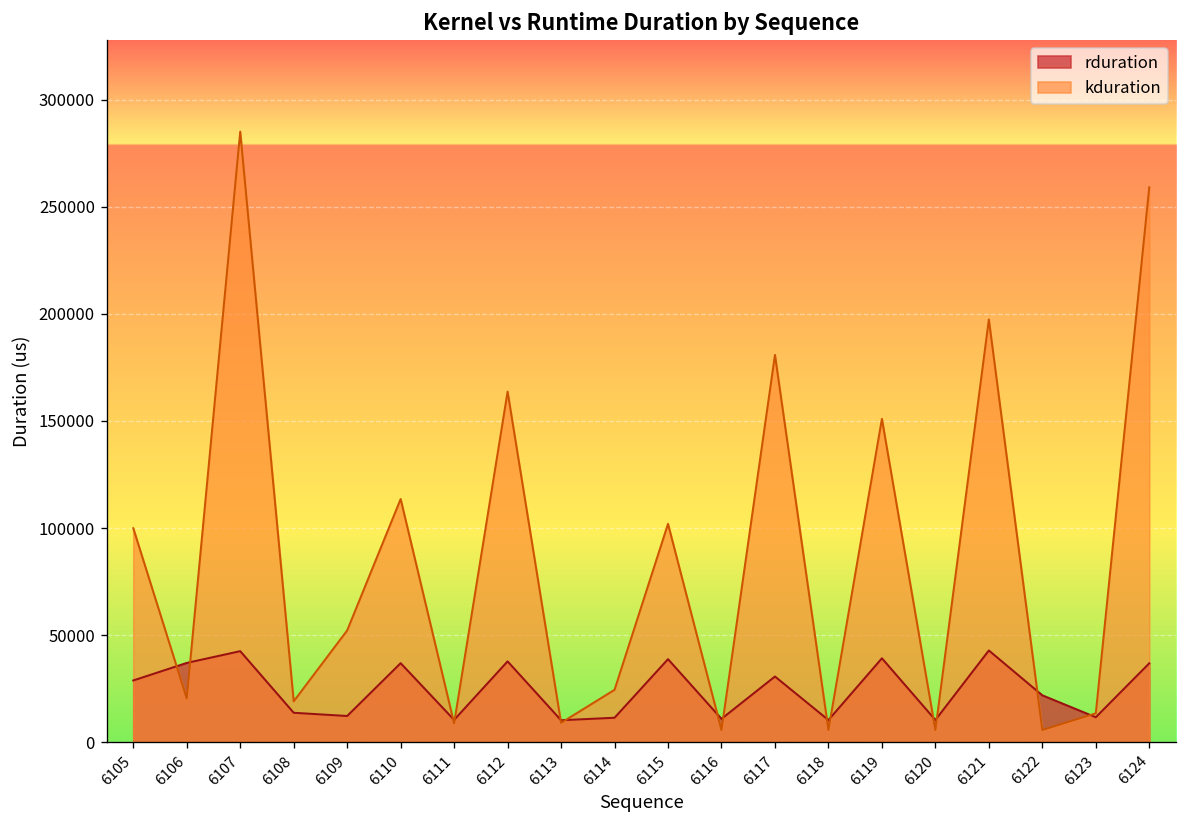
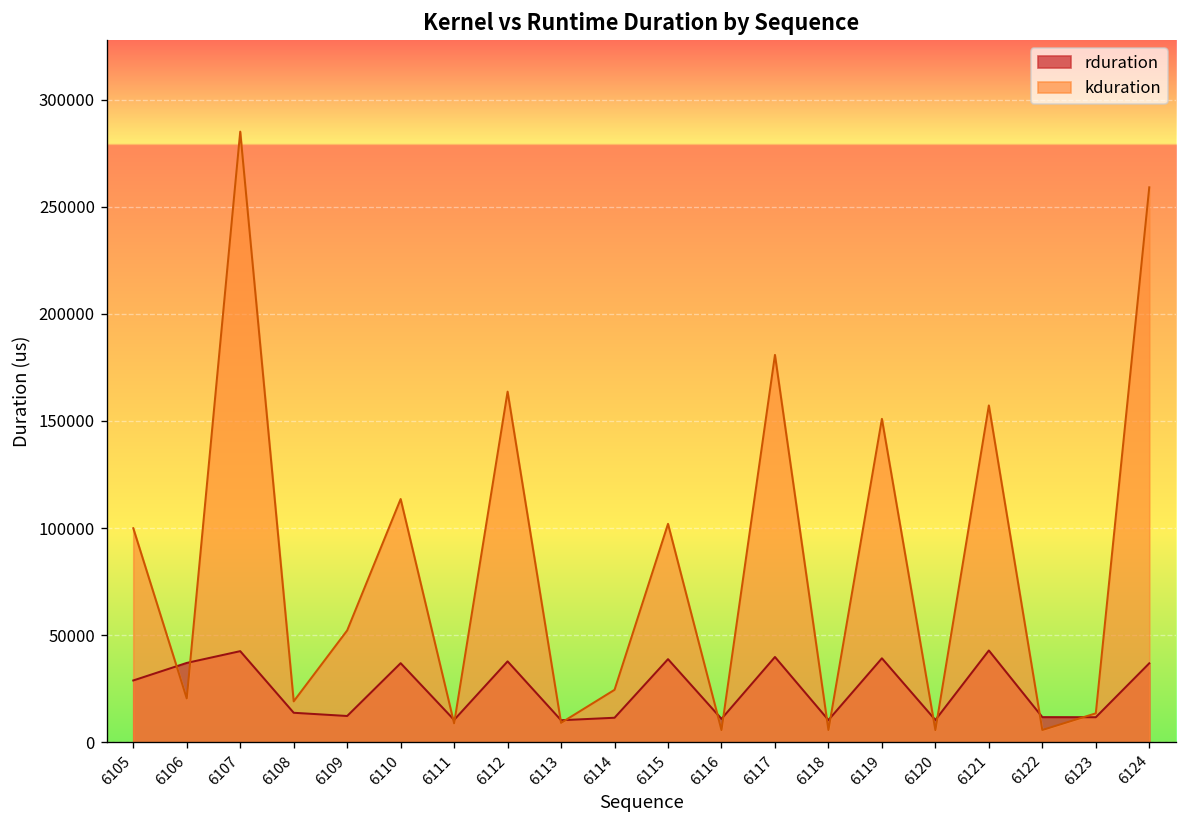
rduration, 6117: 31000 -> 40000
kduration, 6121: 197000 -> 157000
rduration, 6122: 22000 -> 12000
